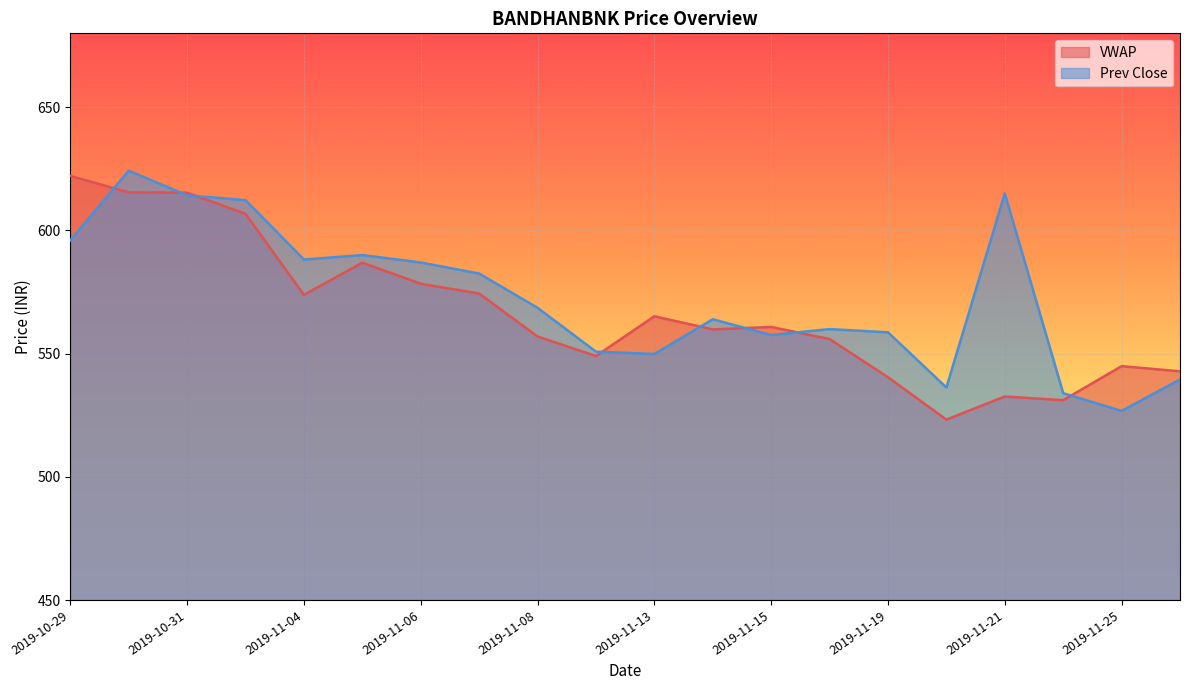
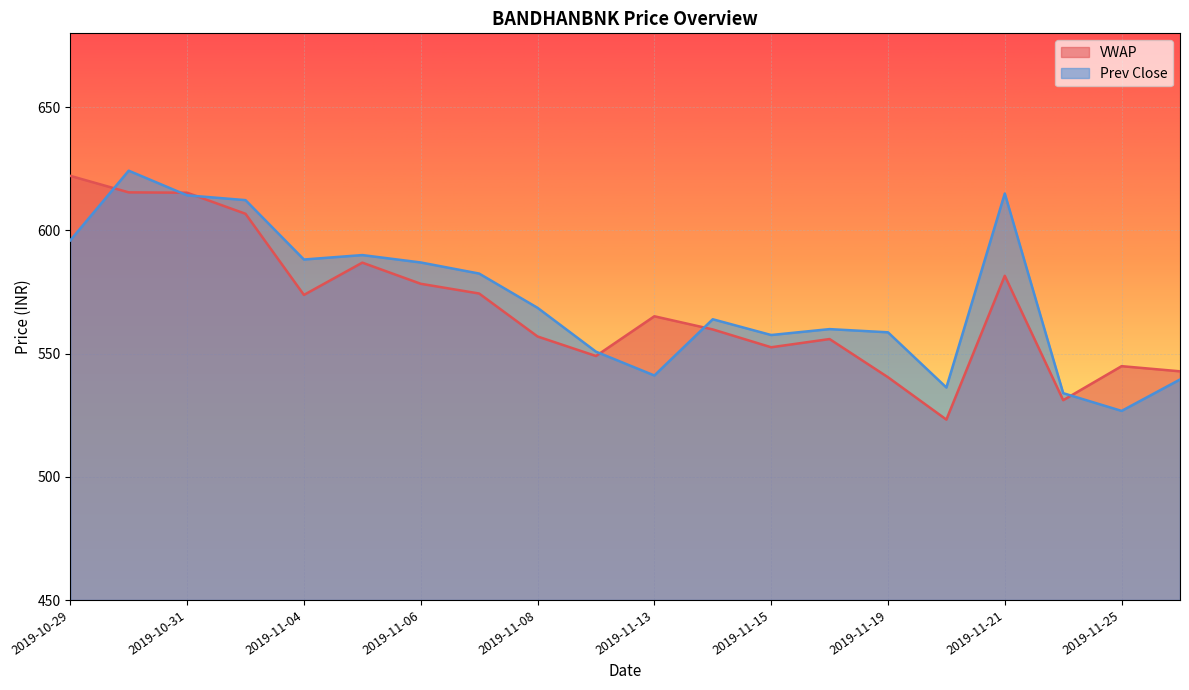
Prev Close, 2019-11-13: 550 -> 541
VWAP, 2019-11-15: 561 -> 553
VWAP, 2019-11-21: 533 -> 582
